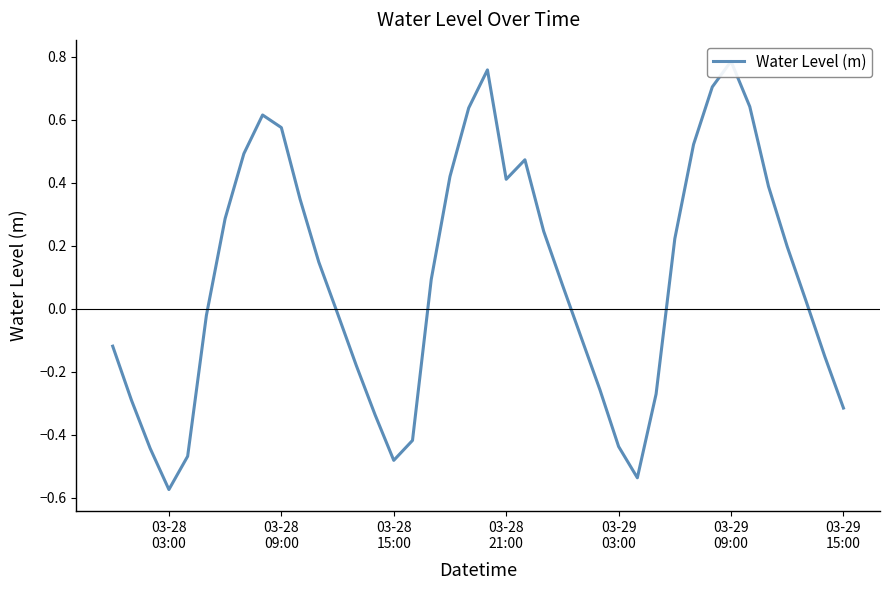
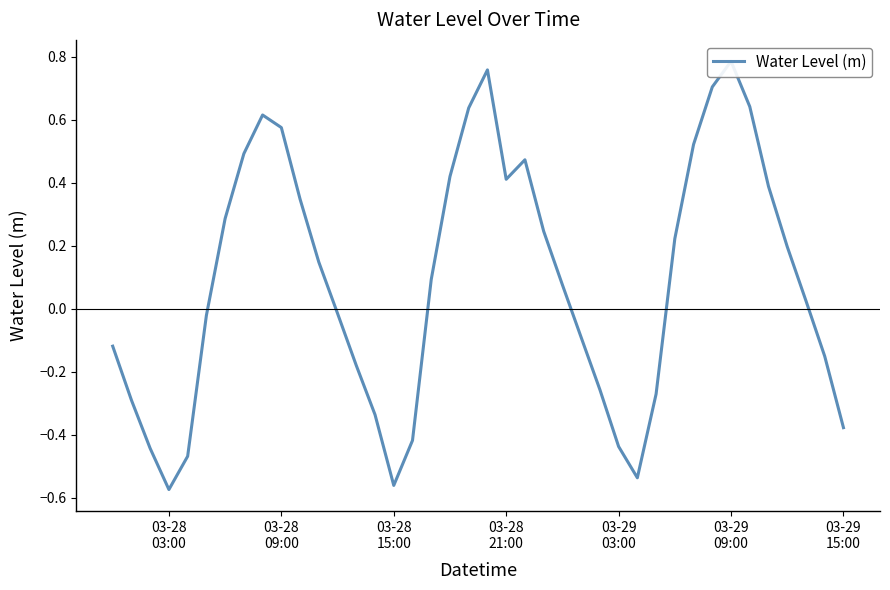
03-28 15:00: -0.48 -> -0.56
03-29 15:00: -0.32 -> -0.38
